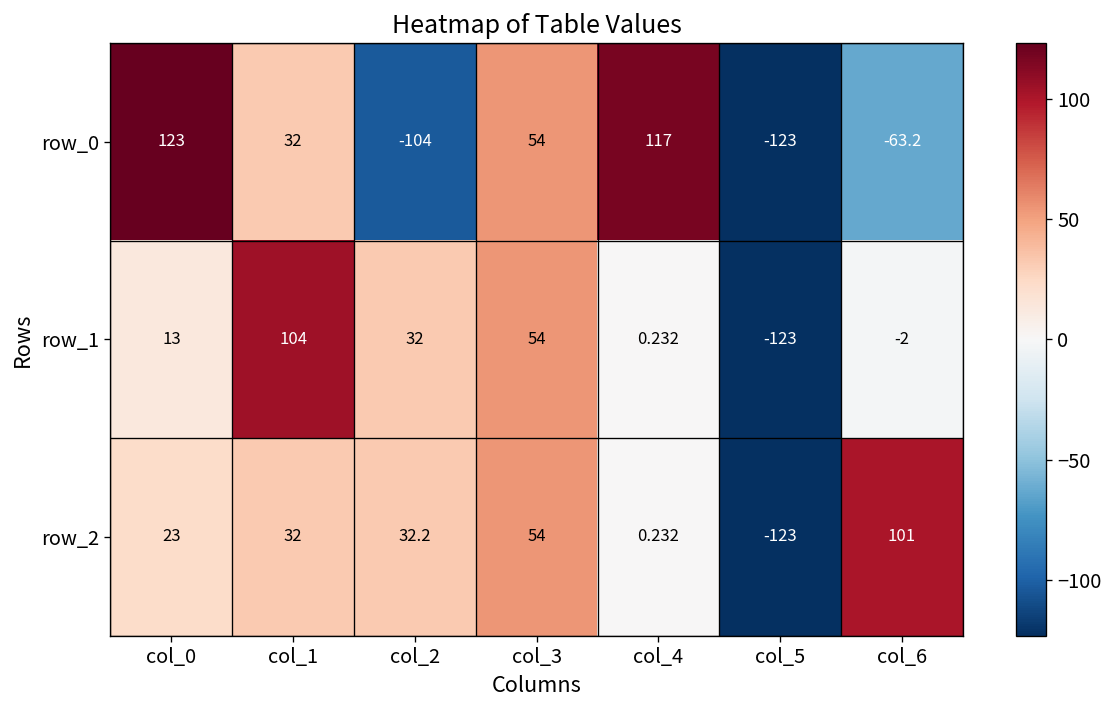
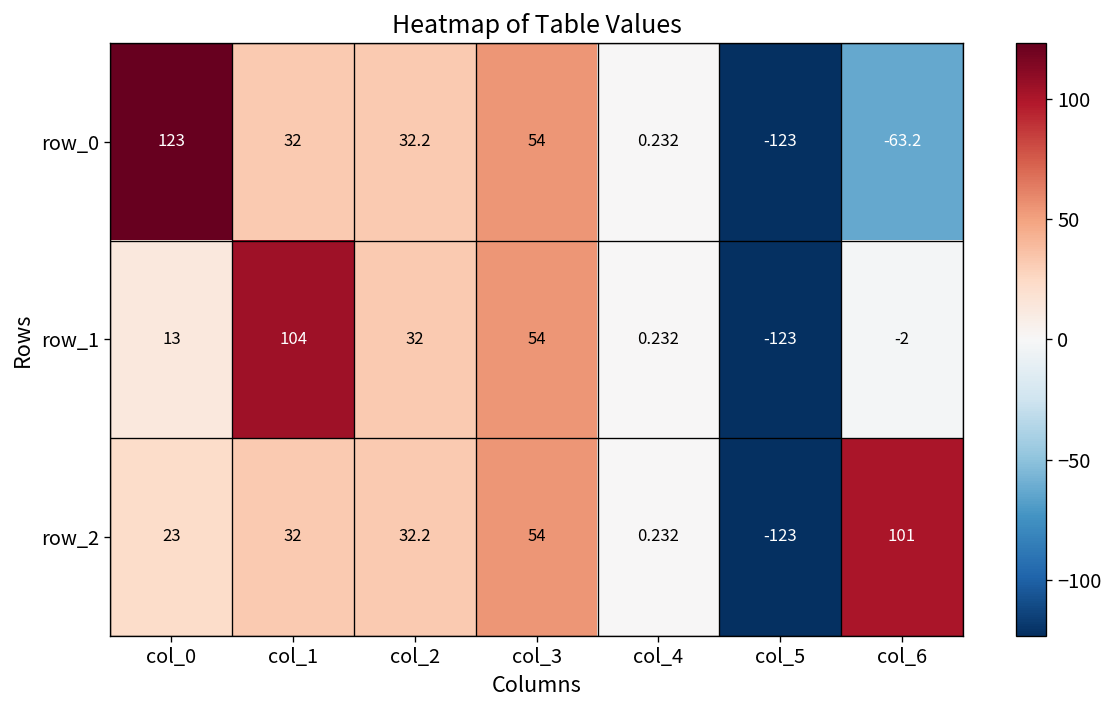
row_0, col_2: -104 -> 32.2
row_0, col_4: 117 -> 0.232
